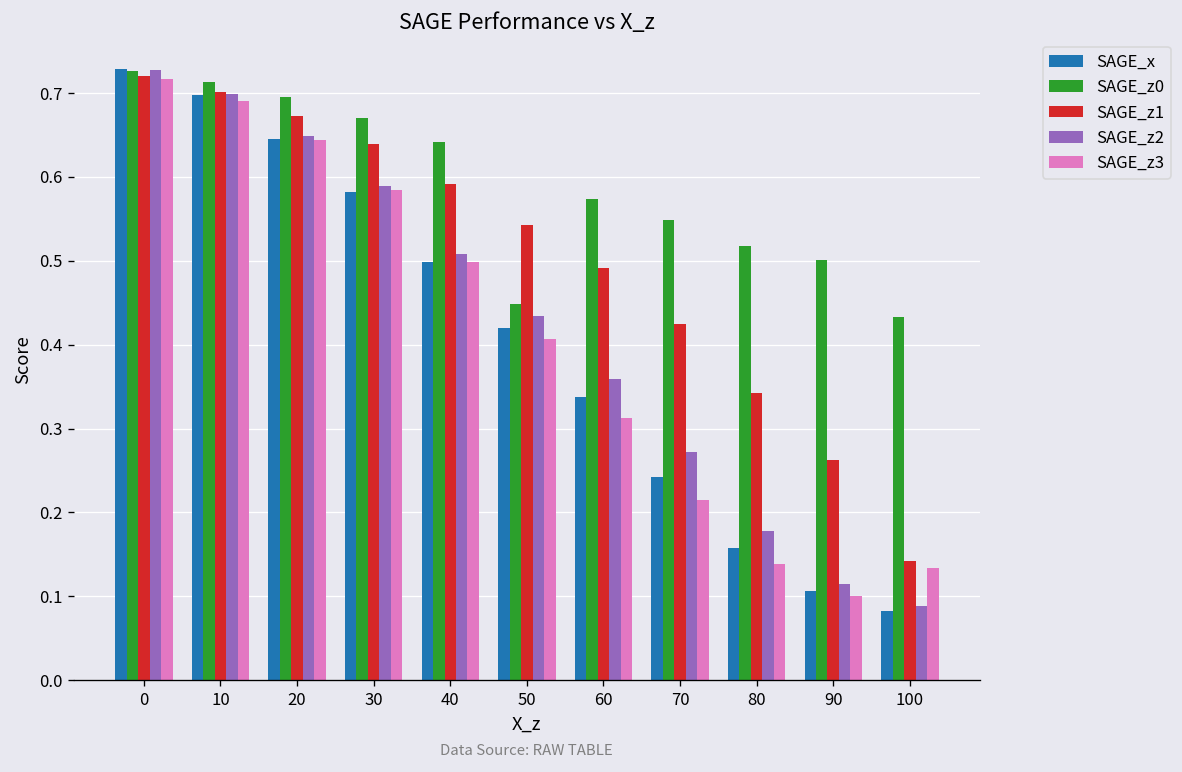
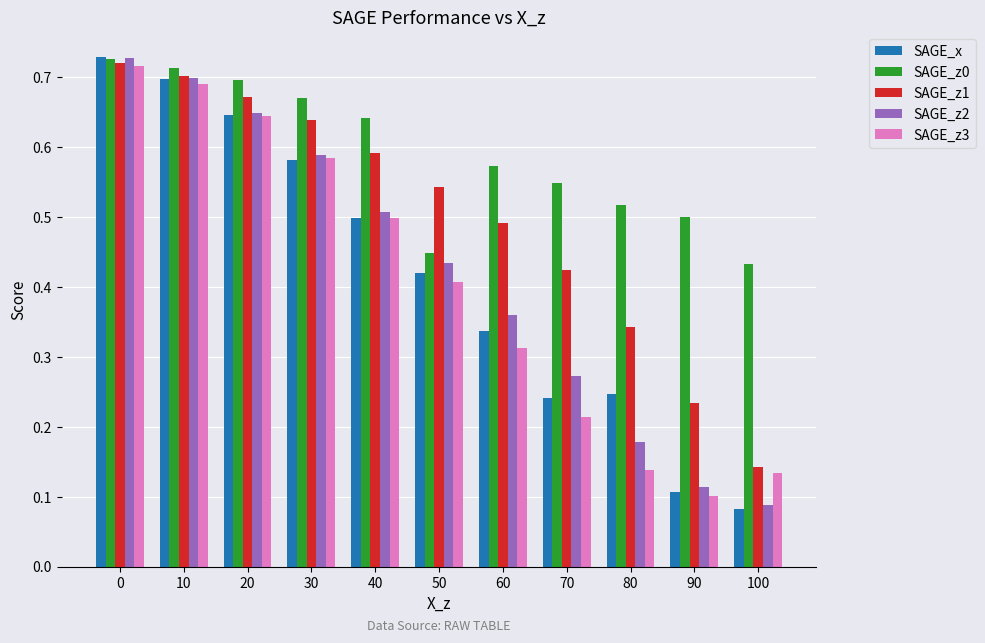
SAGE_x, 80: 0.16 -> 0.25
SAGE_z1, 90: 0.26 -> 0.23
